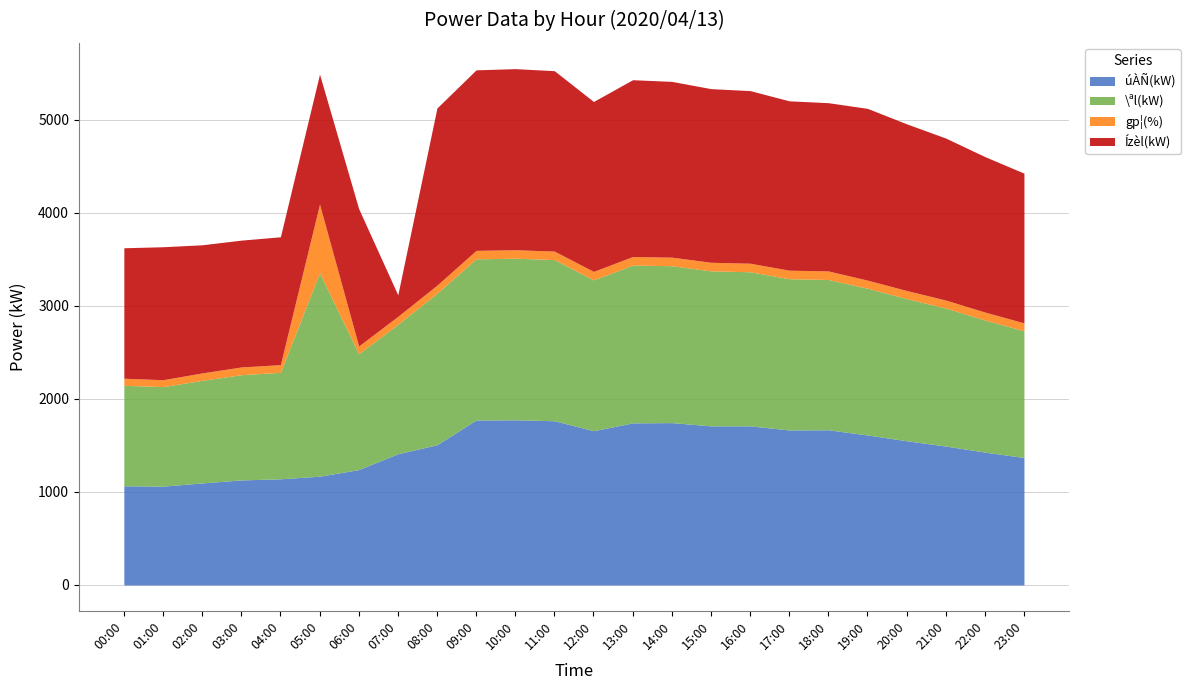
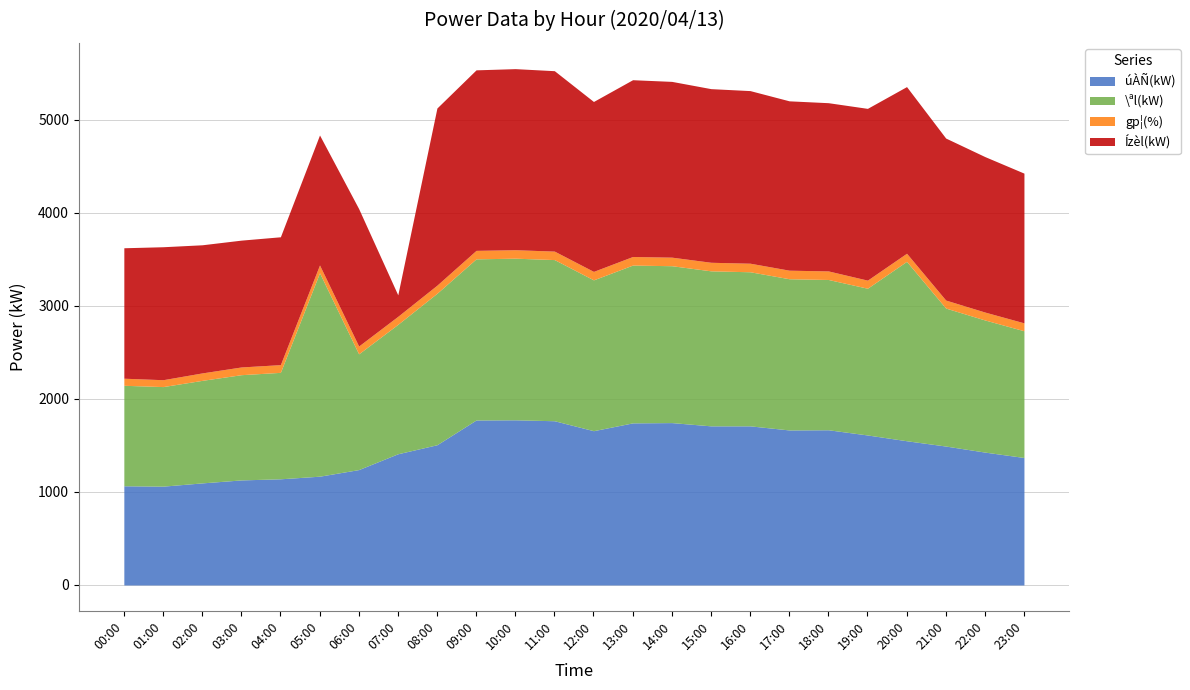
gp¦(%), 05:00: 700 -> 100
\ªl(kW), 20:00: 1500 -> 1900
